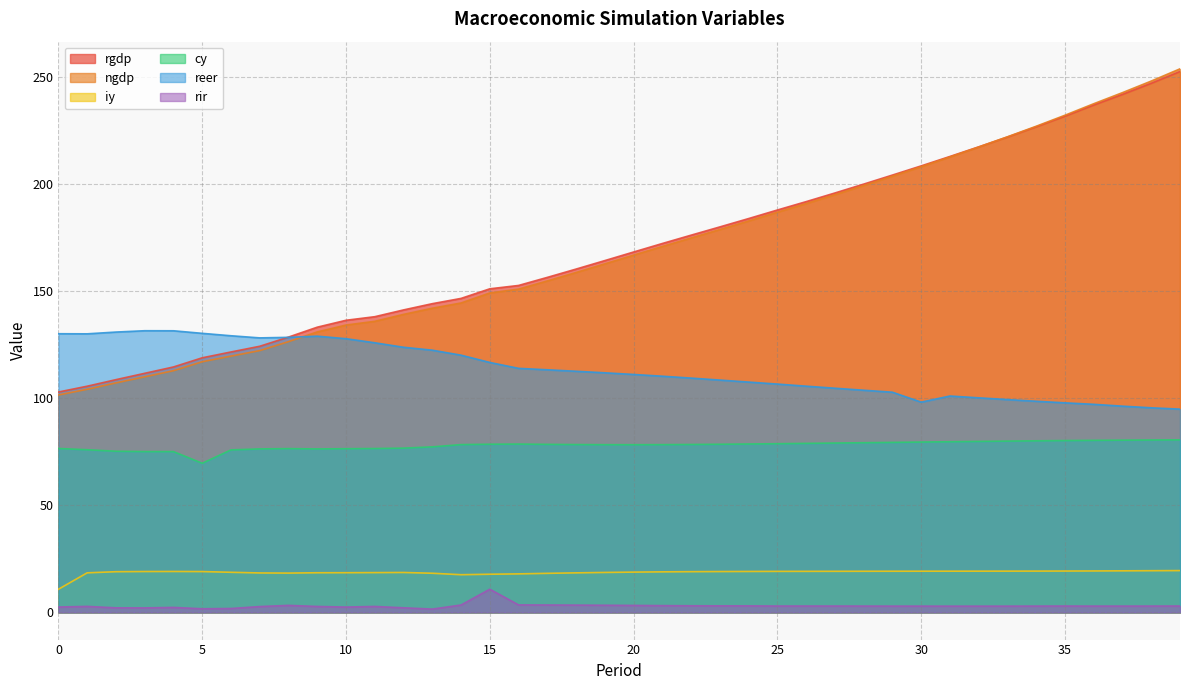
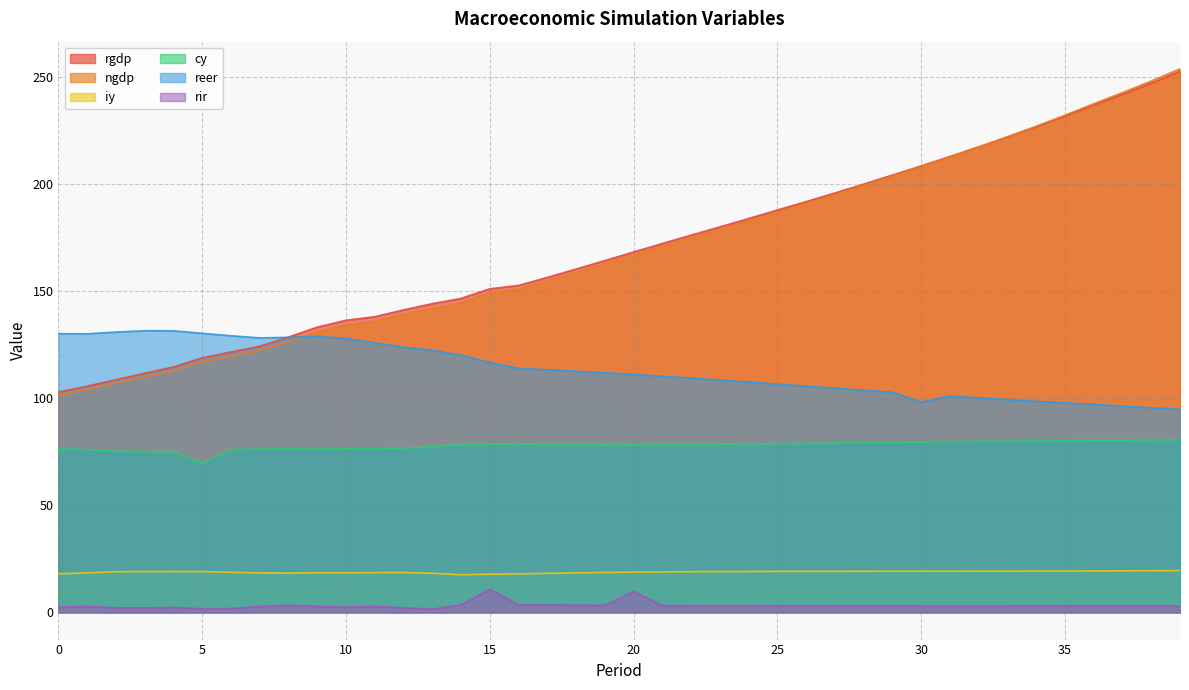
iy, 0: 11 -> 18
rir, 20: 3 -> 10
